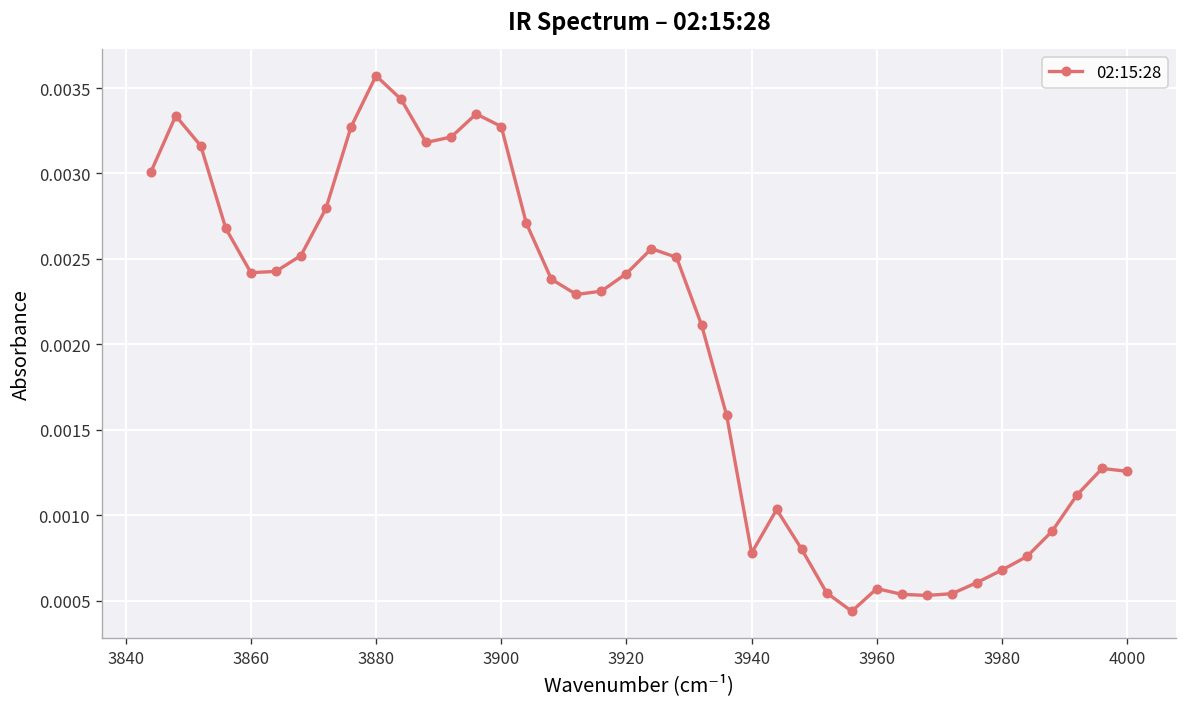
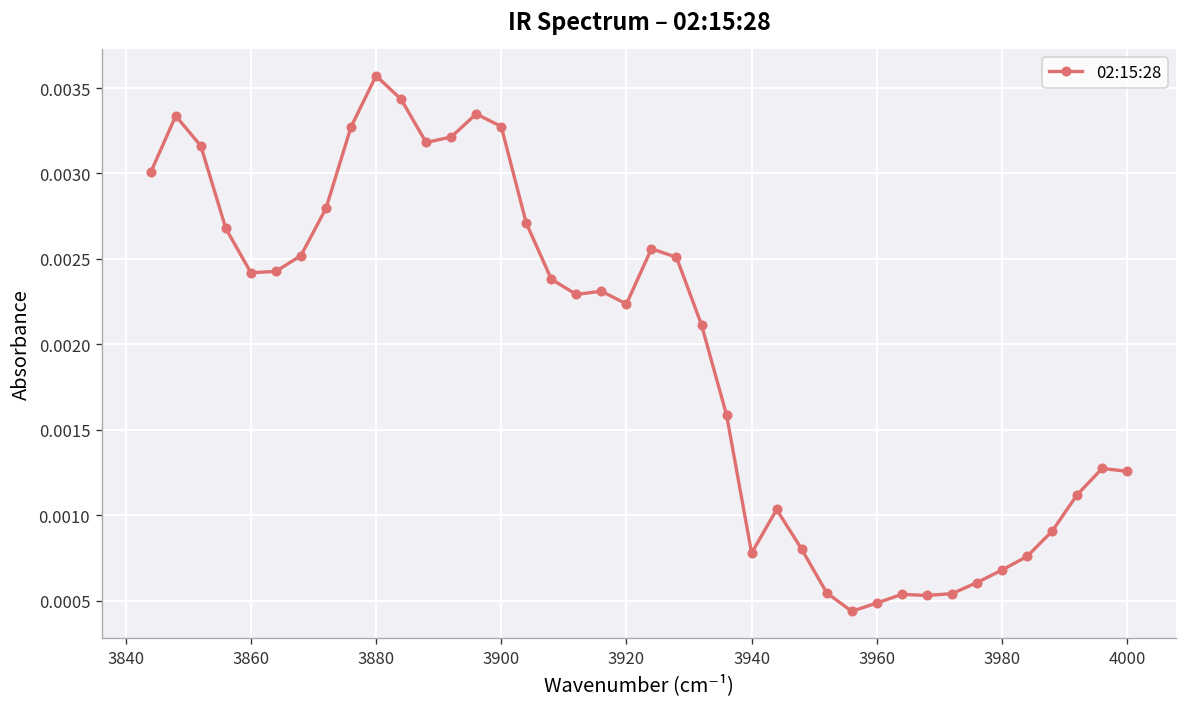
3920: 0.00241 -> 0.00224
3960: 0.00057 -> 0.00049
